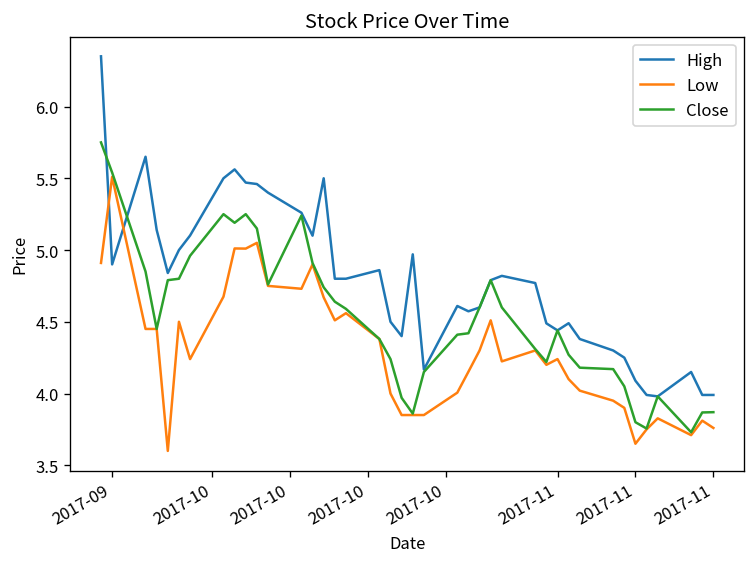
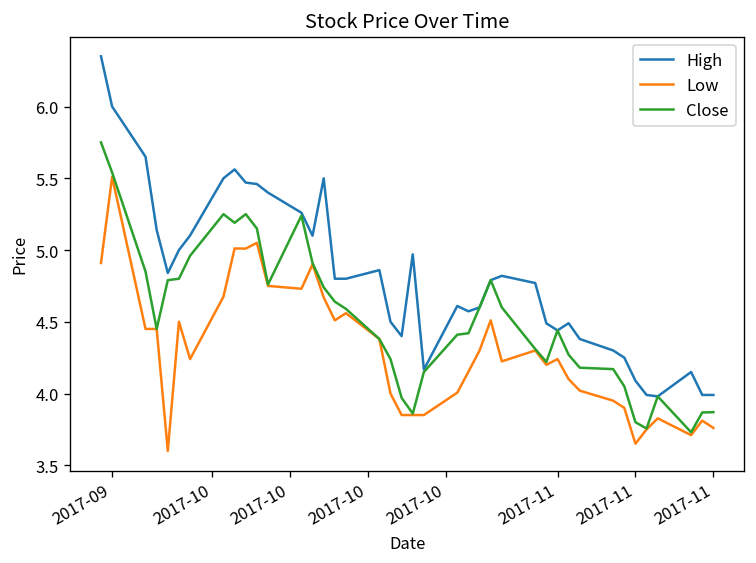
High, 2017-09: 4.9 -> 6.0
